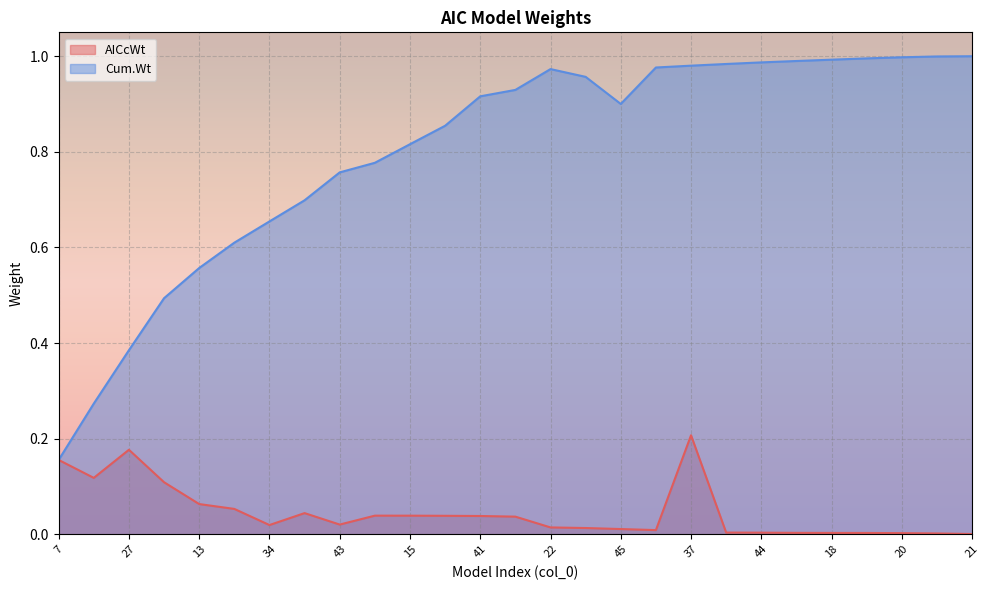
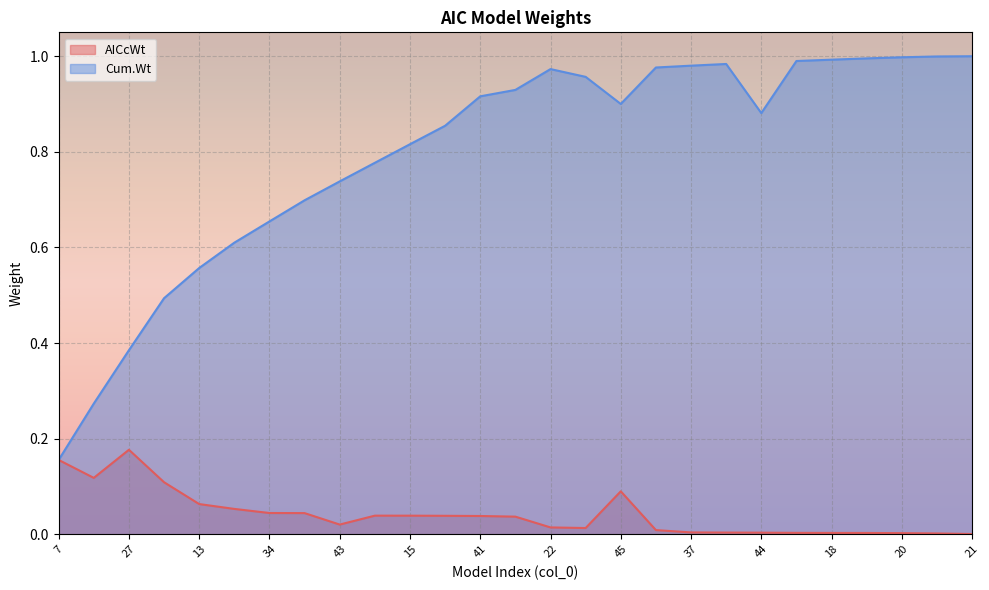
AICcWt, 34: 0.02 -> 0.04
Cum.Wt, 43: 0.76 -> 0.74
AICcWt, 45: 0.01 -> 0.09
AICcWt, 37: 0.21 -> 0.00
Cum.Wt, 44: 0.99 -> 0.88
